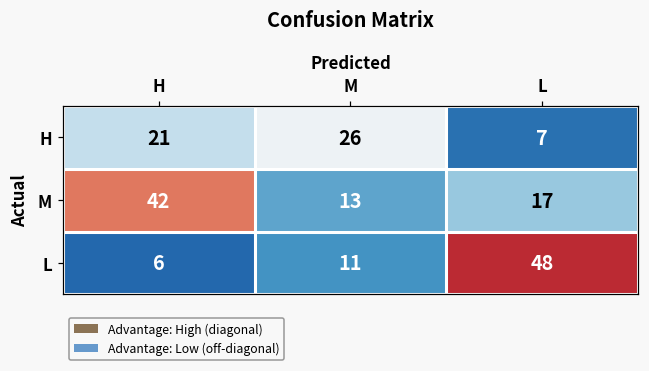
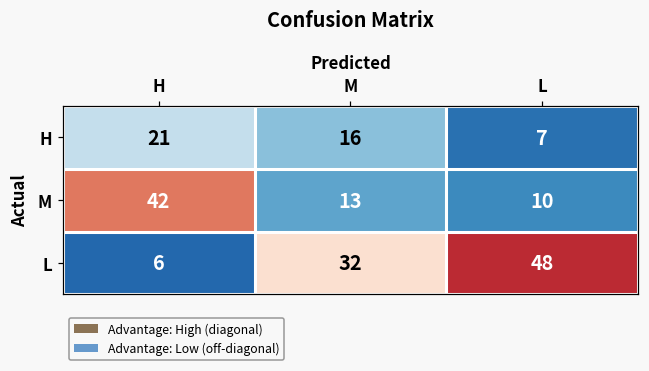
H, M: 26 -> 16
M, L: 17 -> 10
L, M: 11 -> 32
